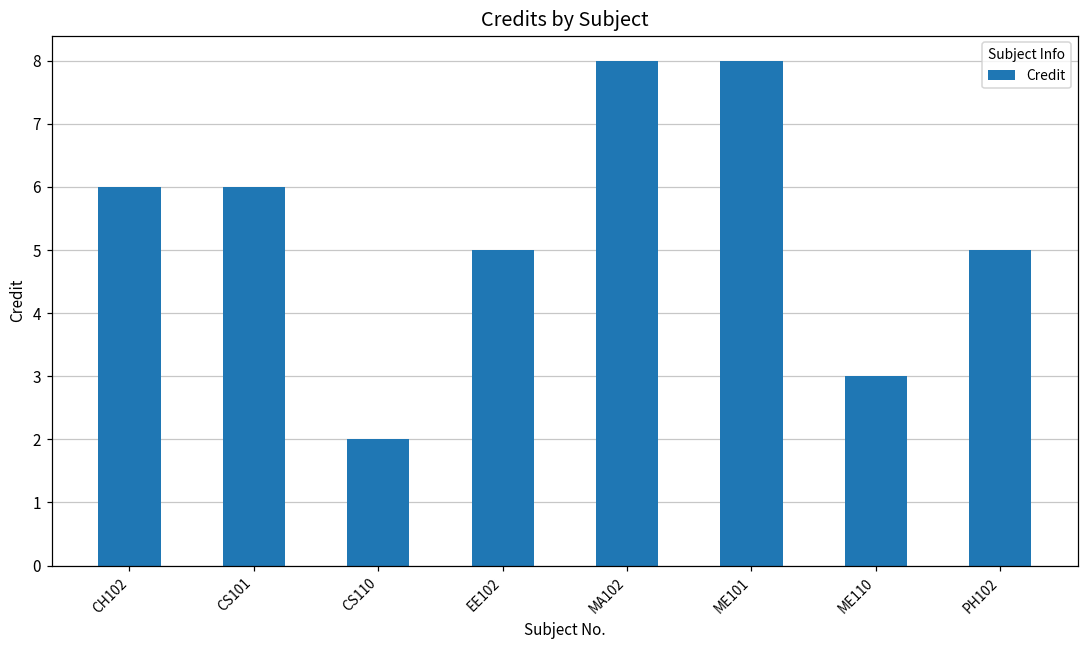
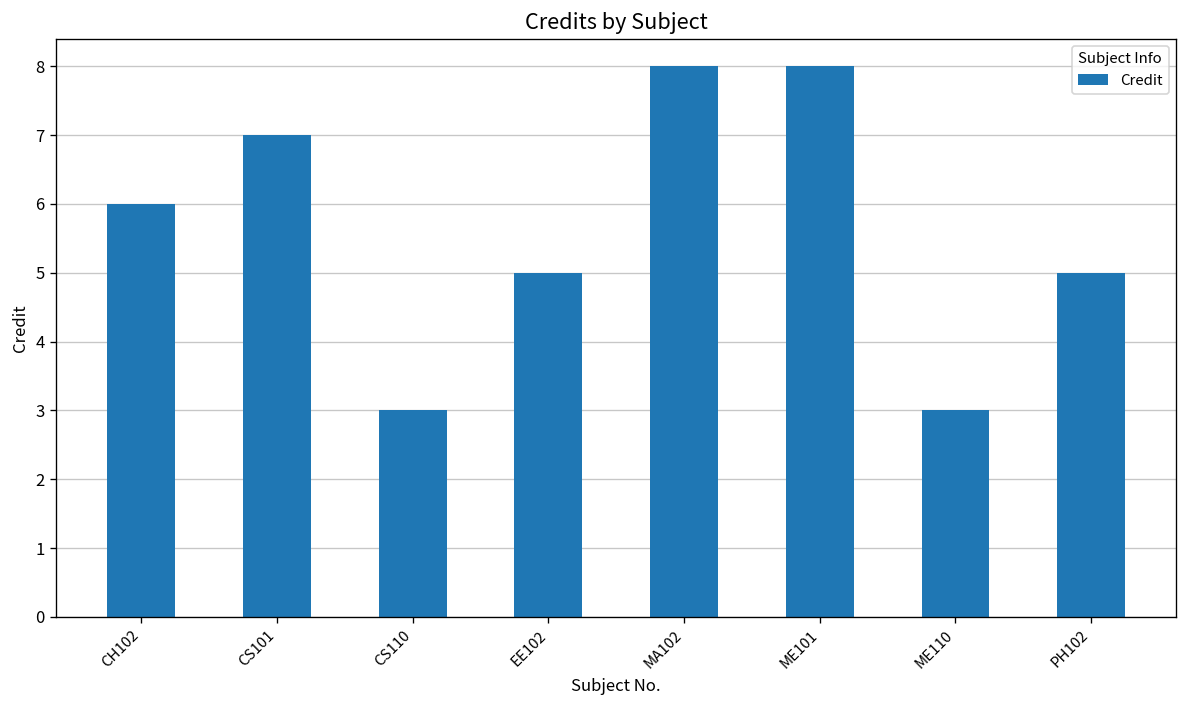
CS101: 6 -> 7
CS110: 2 -> 3
